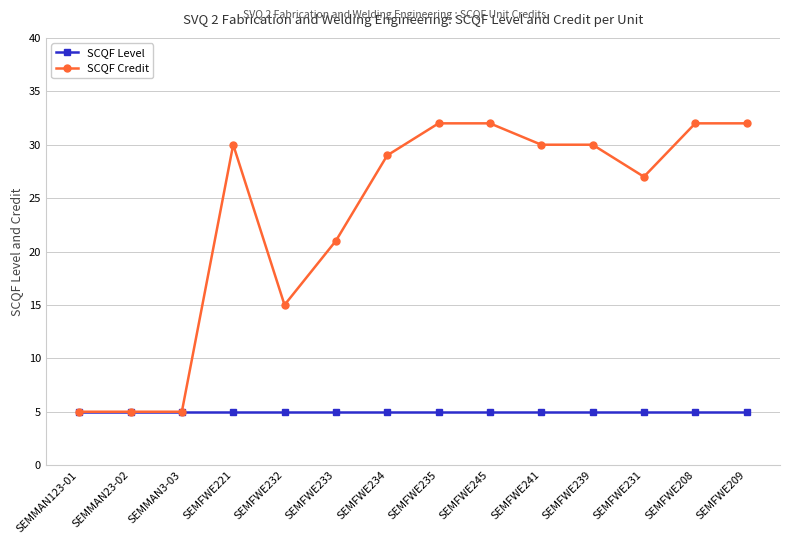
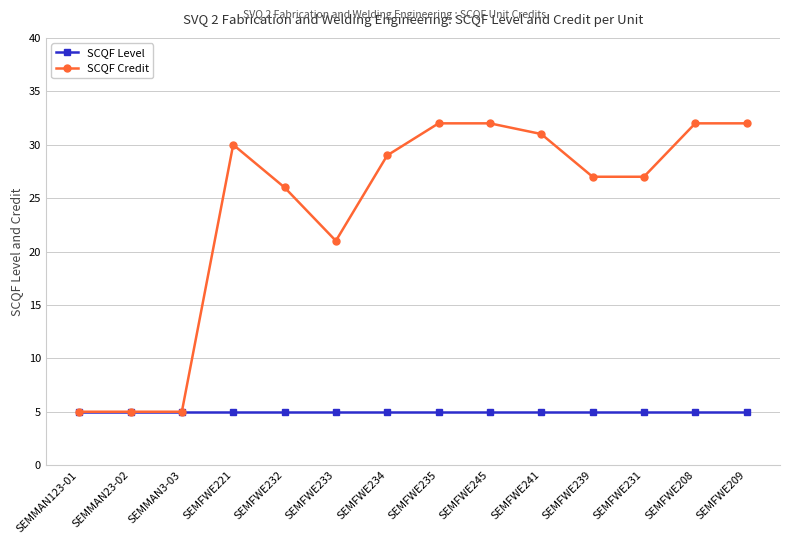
SCQF Credit, SEMFWE232: 15 -> 26
SCQF Credit, SEMFWE241: 30 -> 31
SCQF Credit, SEMFWE239: 30 -> 27
